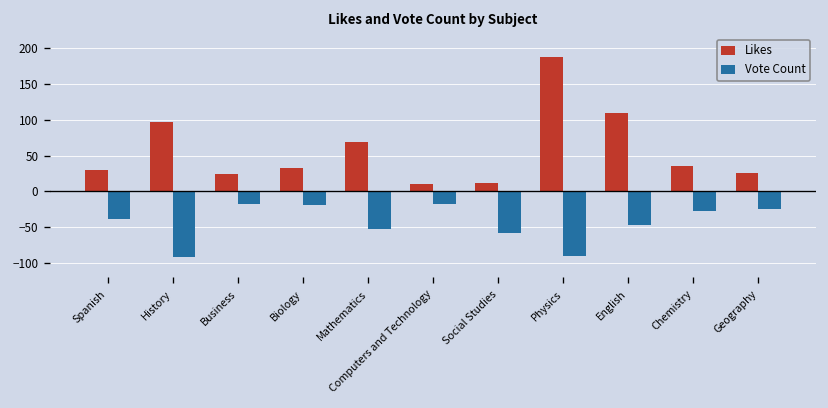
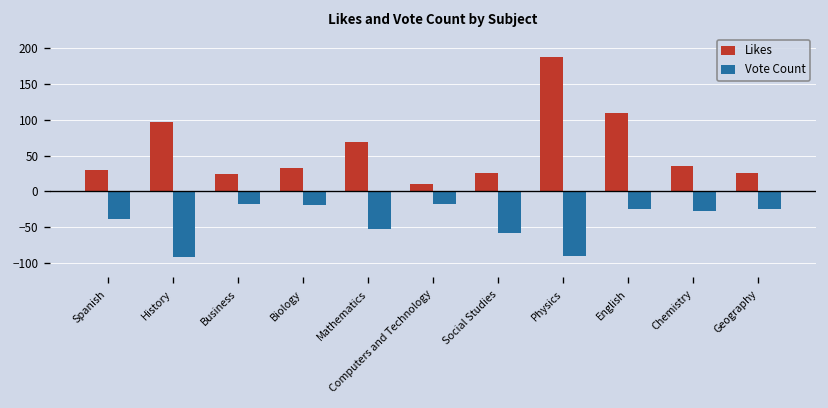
Likes, Social Studies: 10 -> 30
Vote Count, English: -50 -> -20
